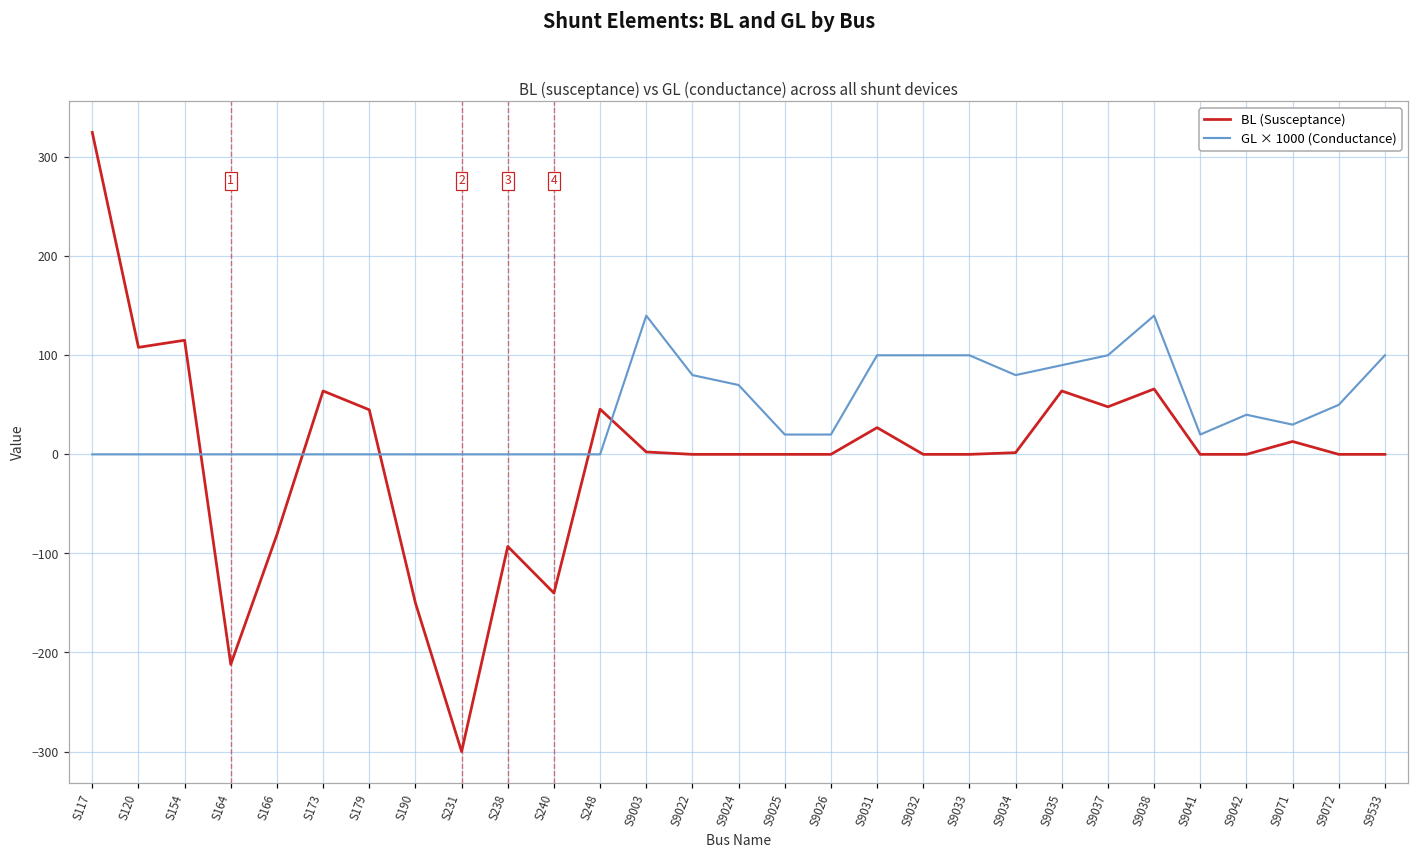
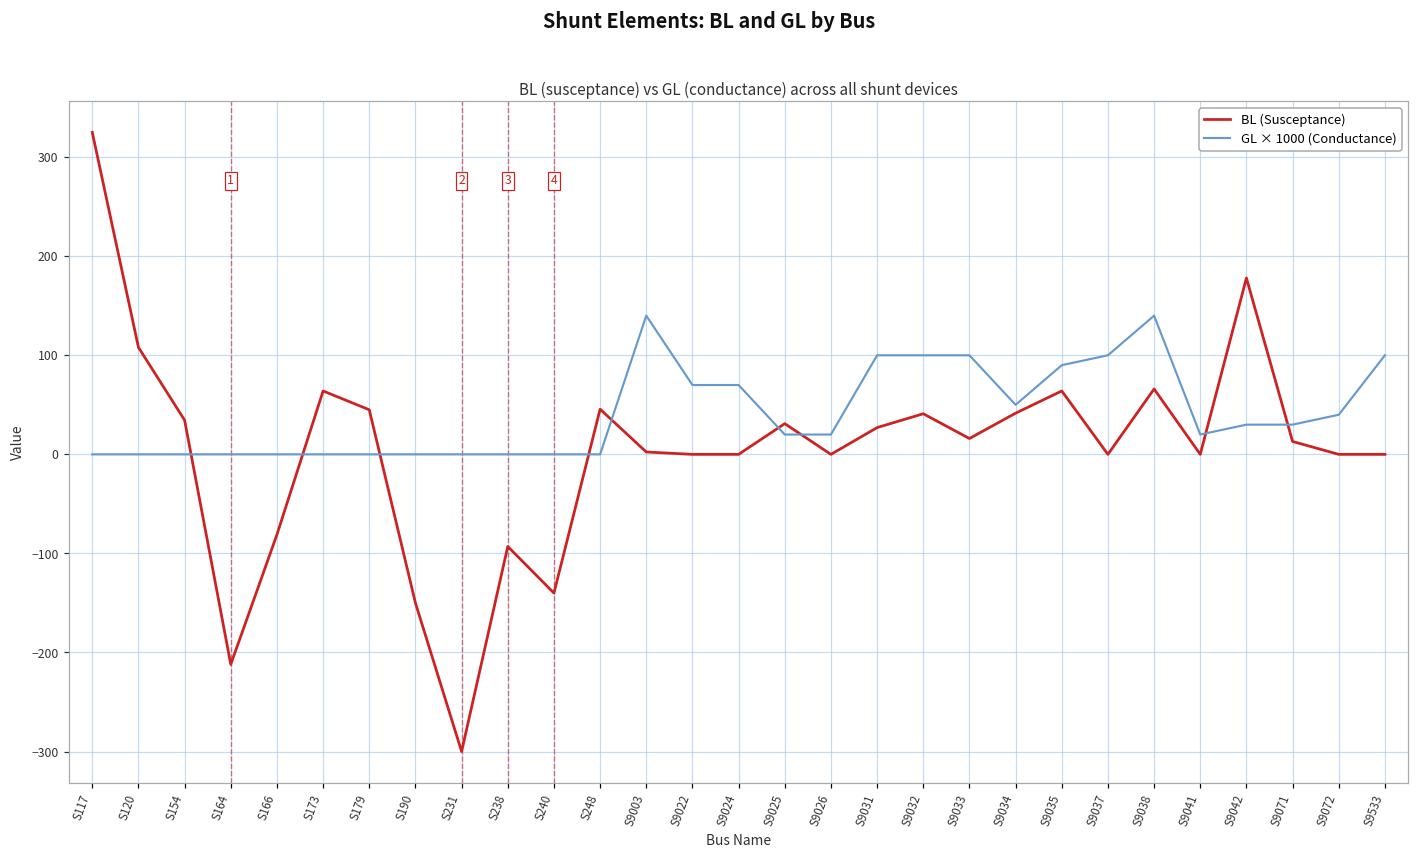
BL (Susceptance), S154: 120 -> 30
GL × 1000 (Conductance), S9022: 80 -> 70
BL (Susceptance), S9025: 0 -> 30
BL (Susceptance), S9032: 0 -> 40
BL (Susceptance), S9033: 0 -> 20
BL (Susceptance), S9034: 0 -> 40
GL × 1000 (Conductance), S9034: 80 -> 50
BL (Susceptance), S9037: 50 -> 0
BL (Susceptance), S9042: 0 -> 180
GL × 1000 (Conductance), S9042: 40 -> 30
GL × 1000 (Conductance), S9072: 50 -> 40
